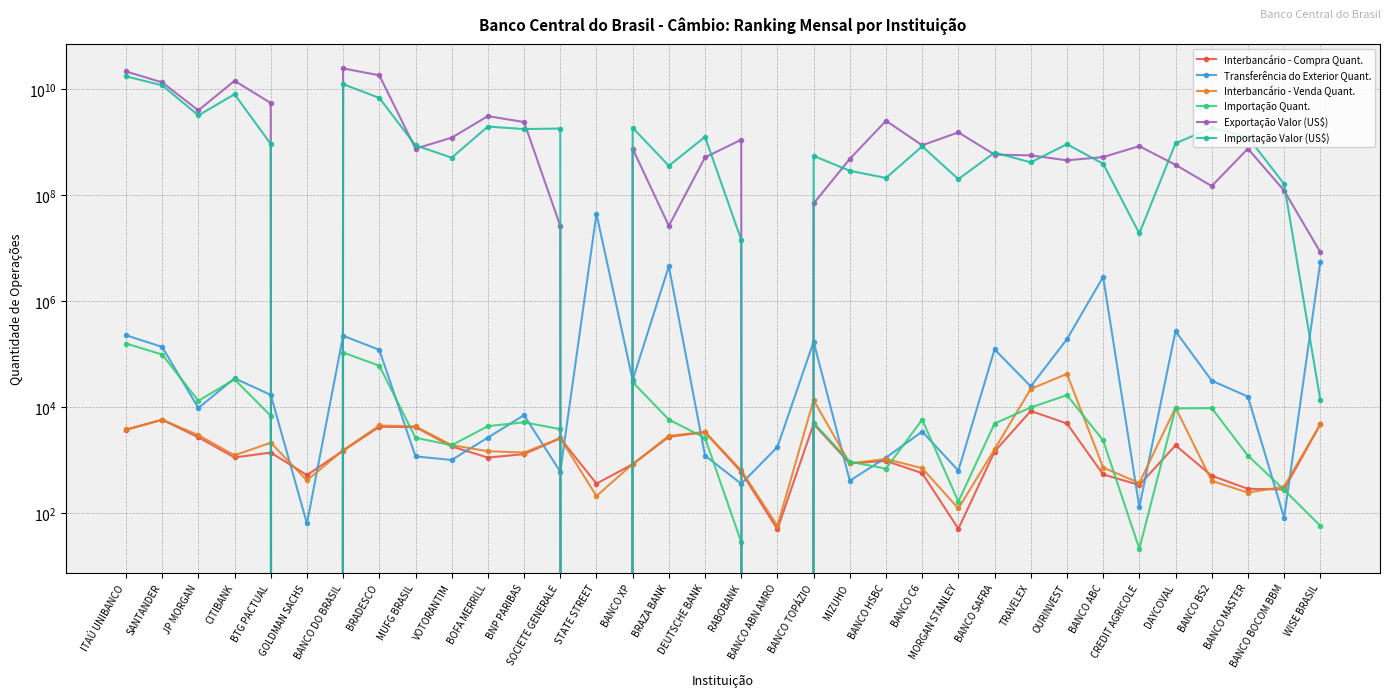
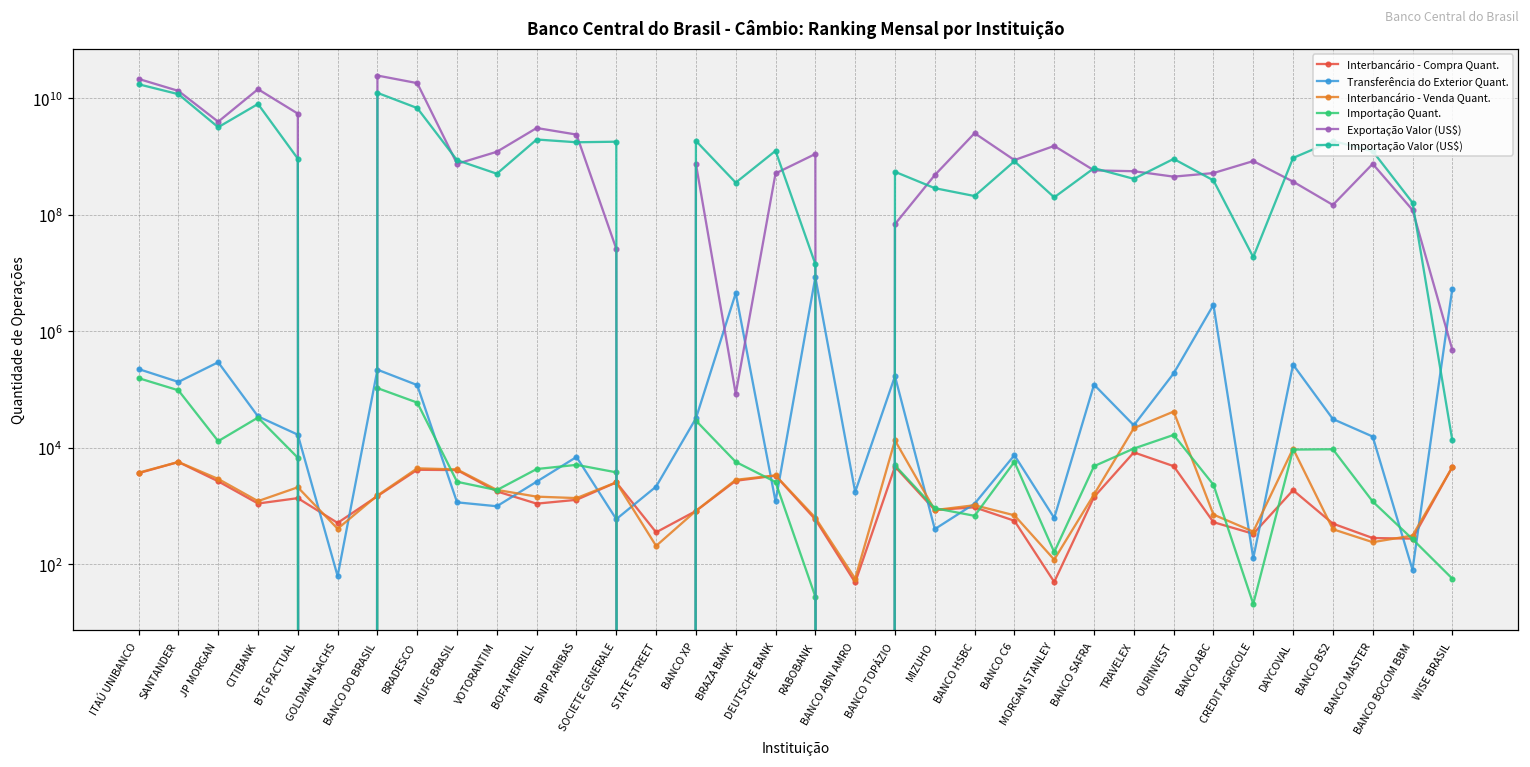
Transferência do Exterior Quant., JP MORGAN: 10000 -> 300000
Transferência do Exterior Quant., STATE STREET: 40000000 -> 2200
Exportação Valor (US$), BRAZA BANK: 30000000 -> 80000
Transferência do Exterior Quant., RABOBANK: 400 -> 9000000
Transferência do Exterior Quant., BANCO C6: 3000 -> 7000
Exportação Valor (US$), WISE BRASIL: 8000000 -> 500000
